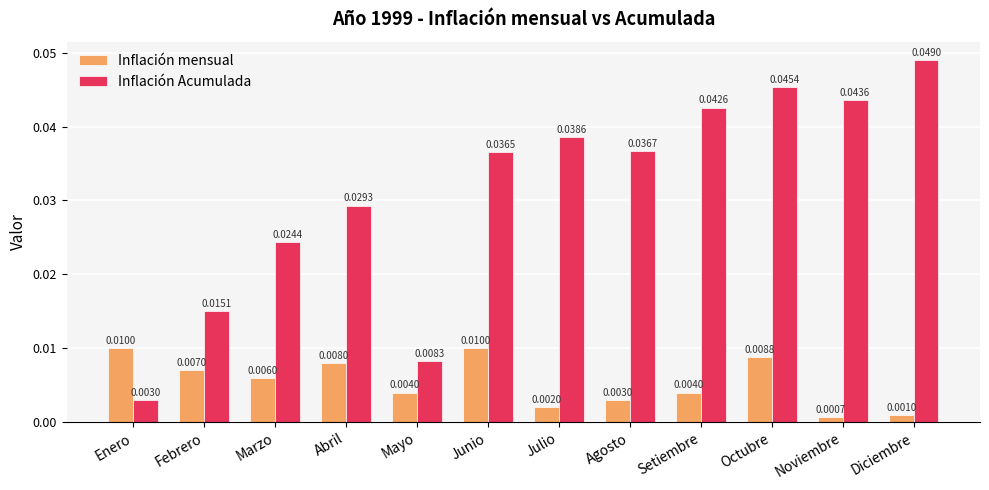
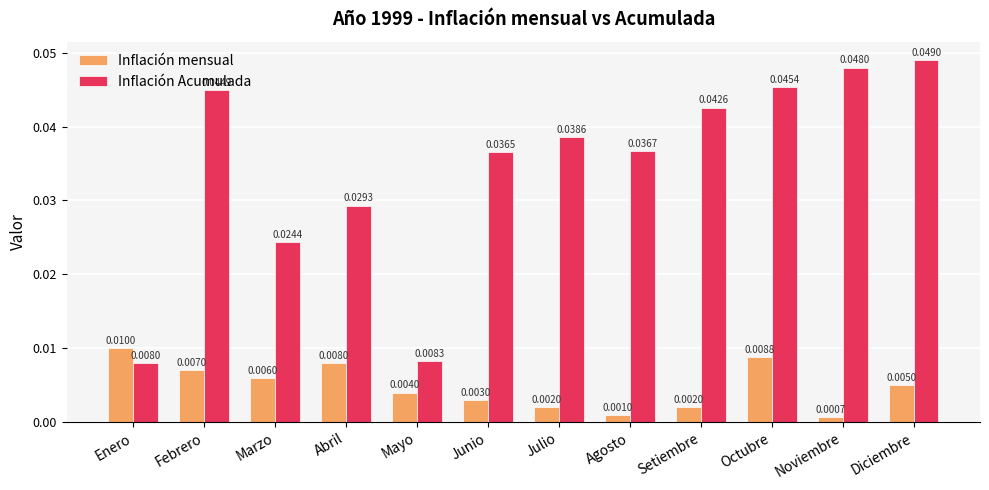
Inflación Acumulada, Enero: 0.0030 -> 0.0080
Inflación Acumulada, Febrero: 0.0151 -> 0.0449
Inflación mensual, Junio: 0.0100 -> 0.0030
Inflación mensual, Agosto: 0.0030 -> 0.0010
Inflación mensual, Setiembre: 0.0040 -> 0.0020
Inflación Acumulada, Noviembre: 0.0436 -> 0.0480
Inflación mensual, Diciembre: 0.0010 -> 0.0050
